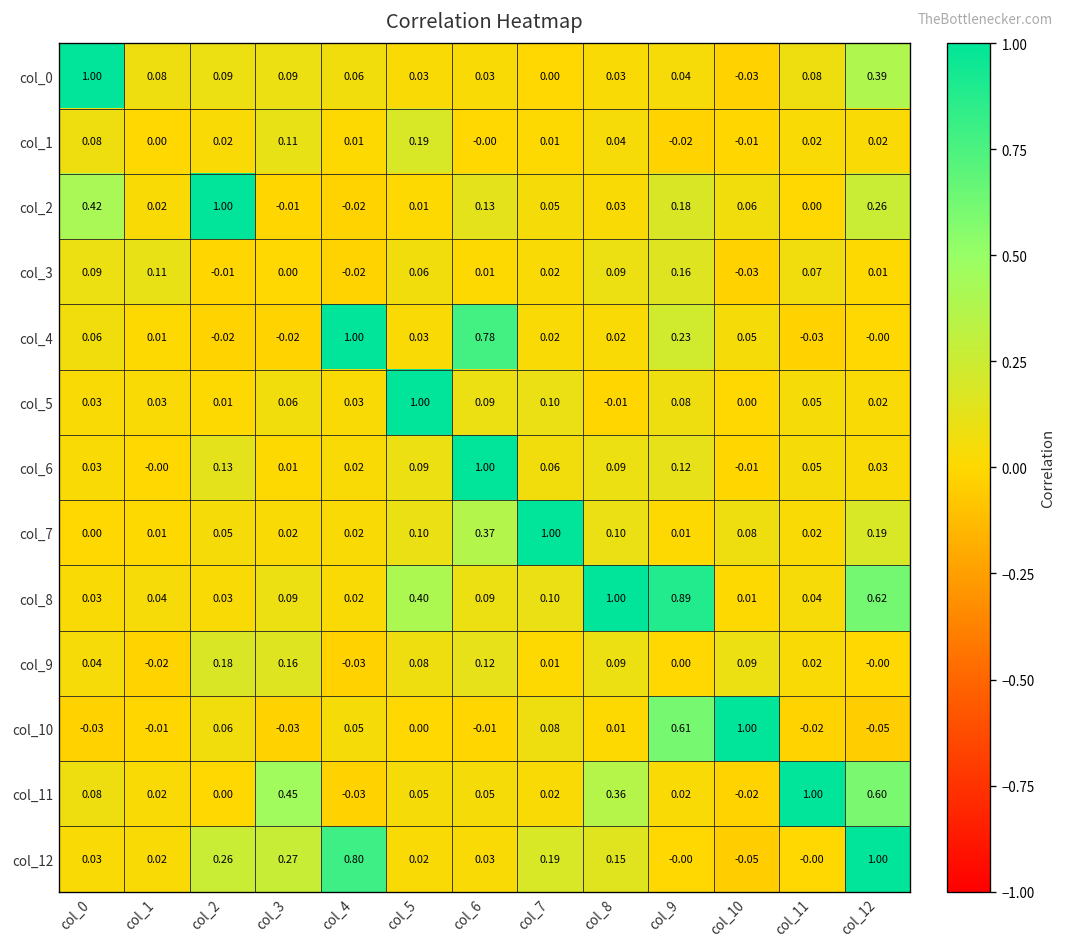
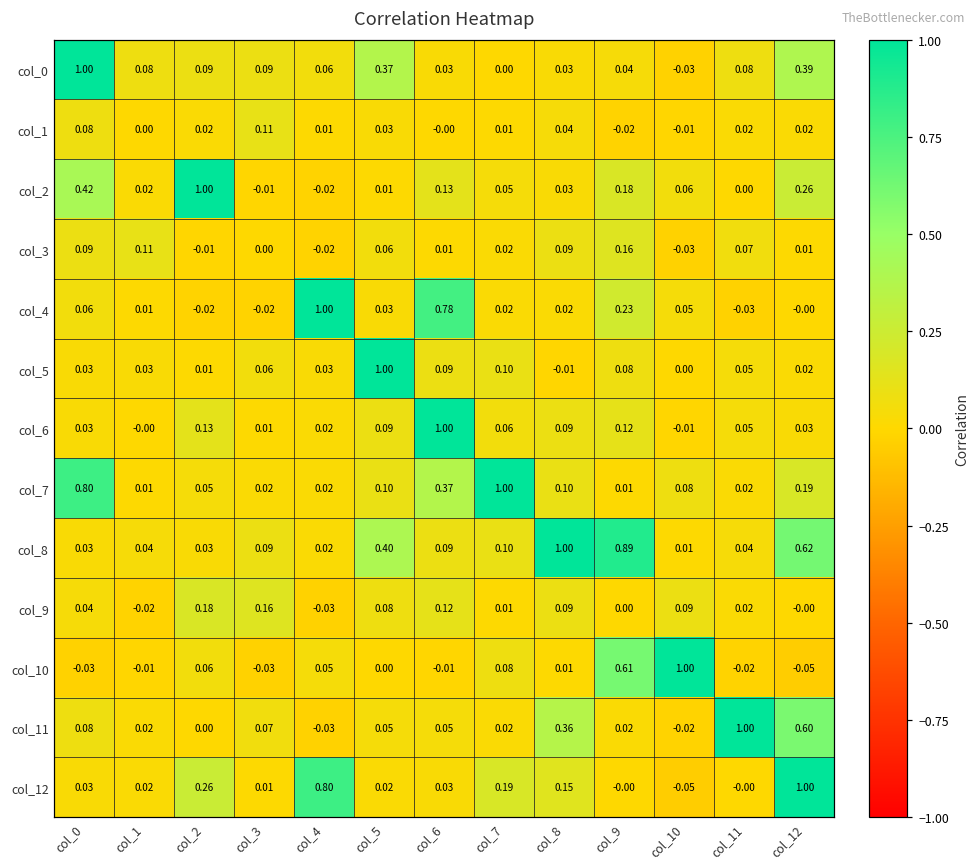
col_0, col_5: 0.03 -> 0.37
col_1, col_5: 0.19 -> 0.03
col_7, col_0: 0.00 -> 0.80
col_11, col_3: 0.45 -> 0.07
col_12, col_3: 0.27 -> 0.01
